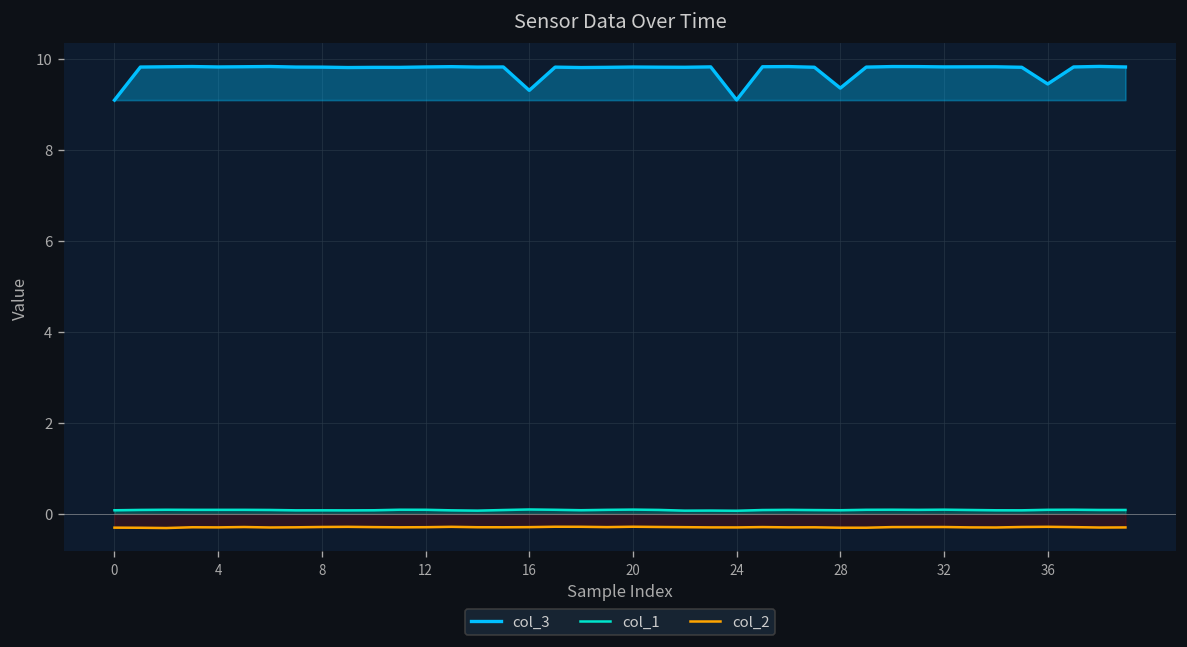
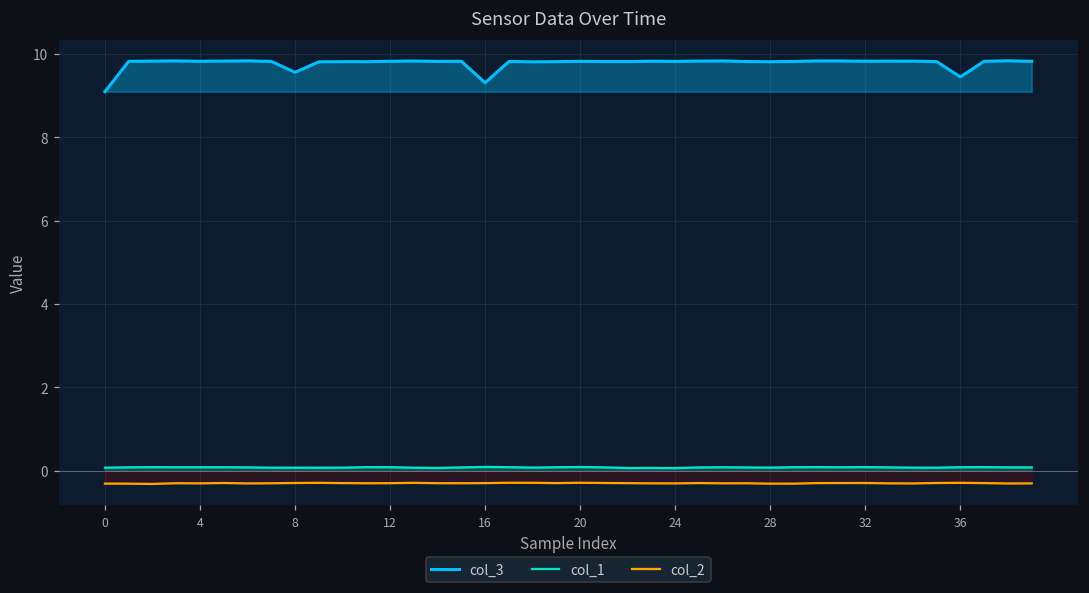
col_3, 8: 9.8 -> 9.6
col_3, 24: 9.1 -> 9.8
col_3, 28: 9.4 -> 9.8
